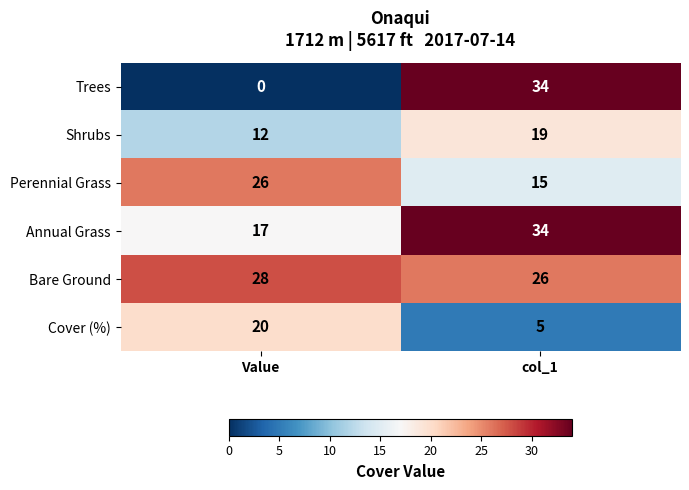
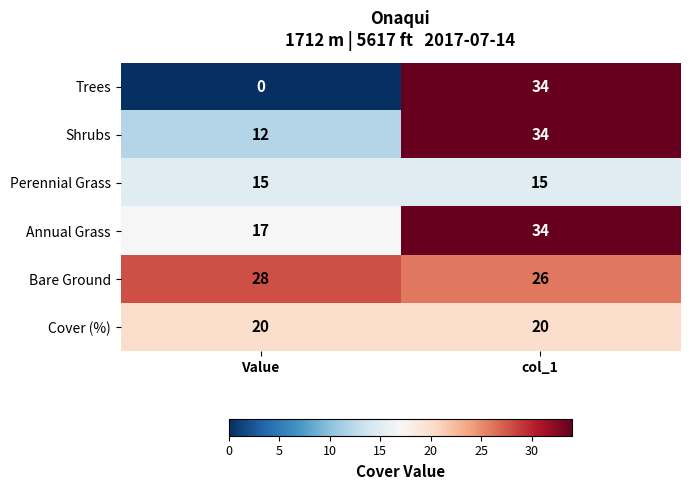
Shrubs, col_1: 19 -> 34
Perennial Grass, Value: 26 -> 15
Cover (%), col_1: 5 -> 20
